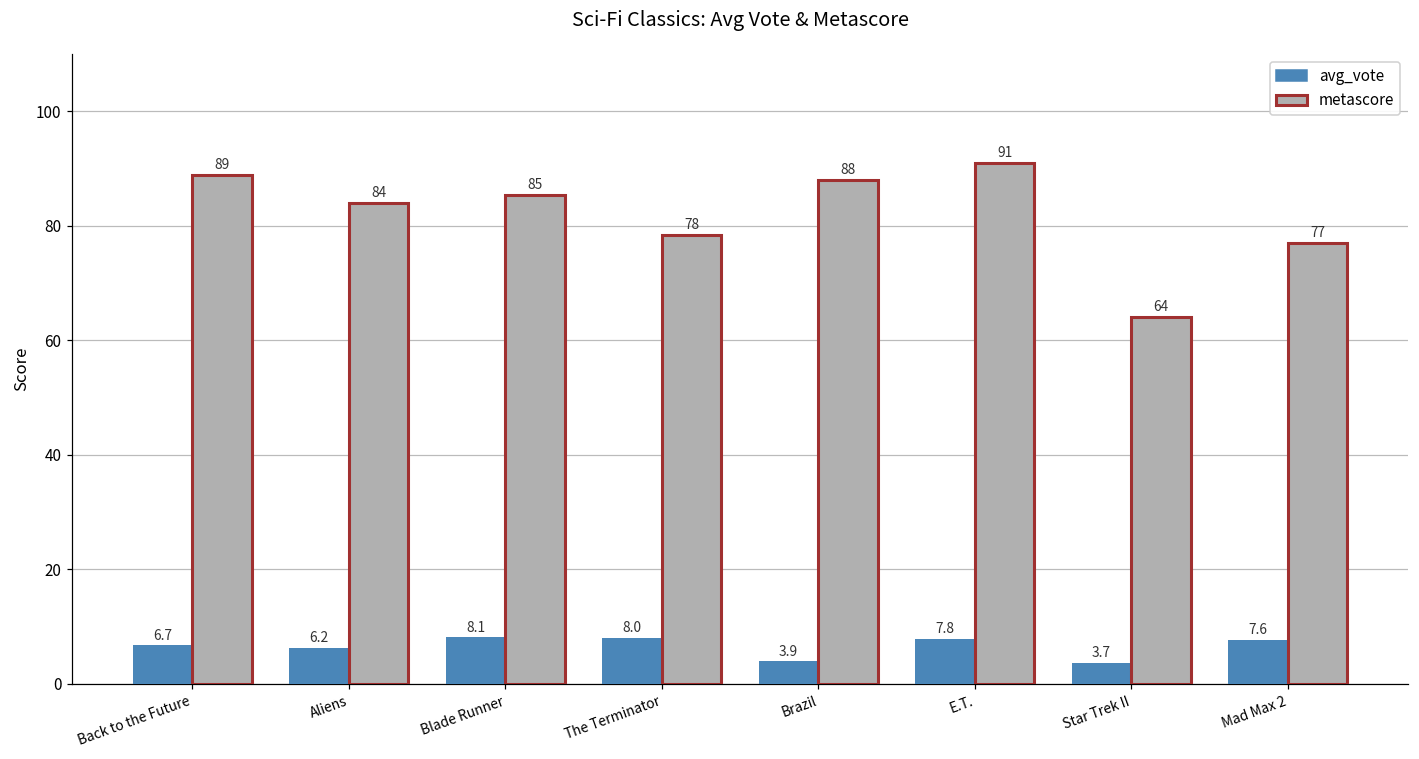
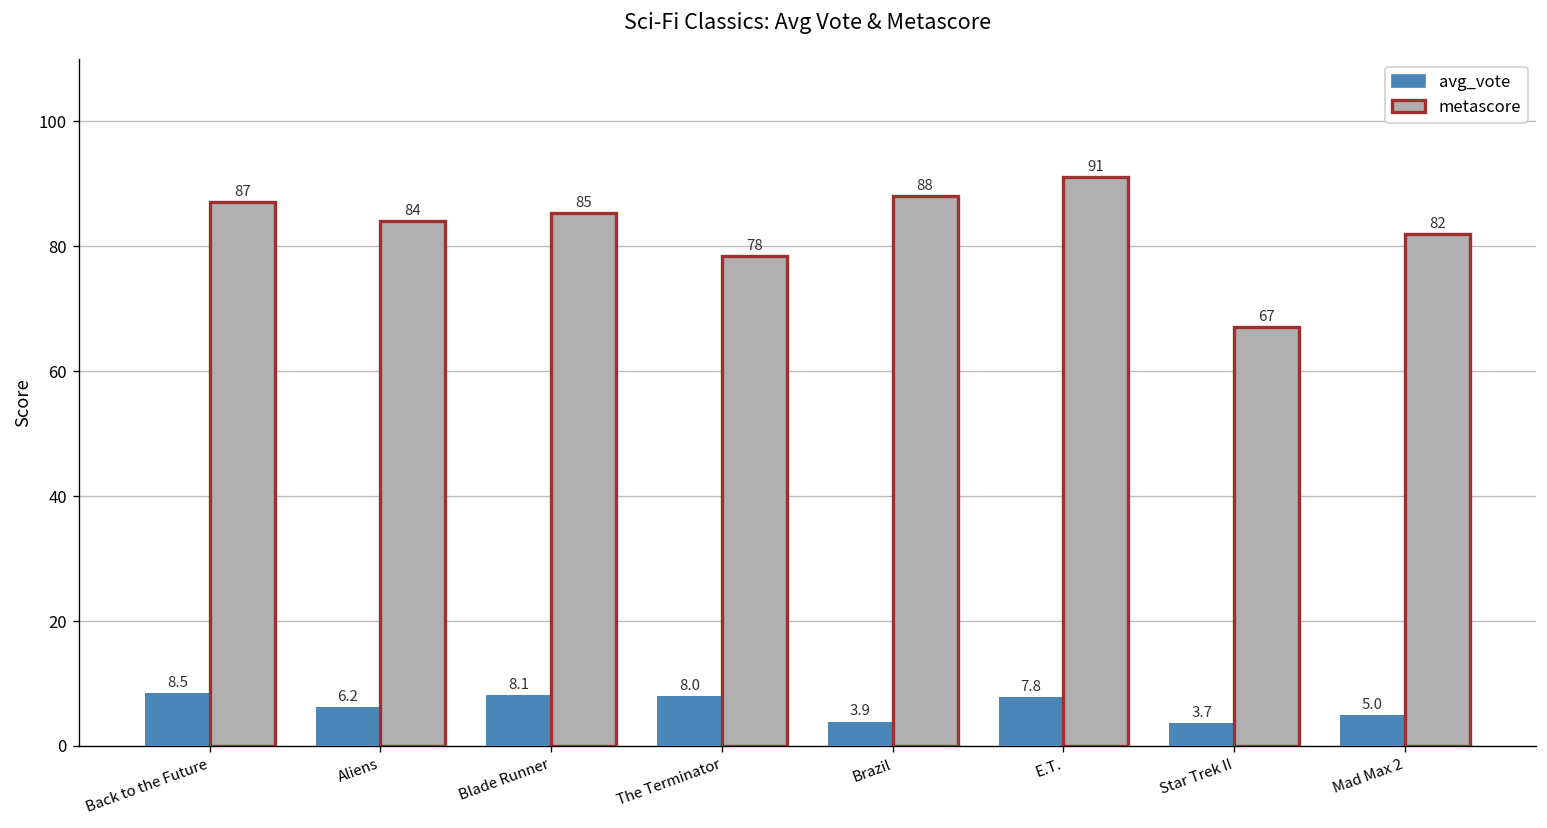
avg_vote, Back to the Future: 6.7 -> 8.5
metascore, Back to the Future: 89 -> 87
metascore, Star Trek II: 64 -> 67
avg_vote, Mad Max 2: 7.6 -> 5.0
metascore, Mad Max 2: 77 -> 82
